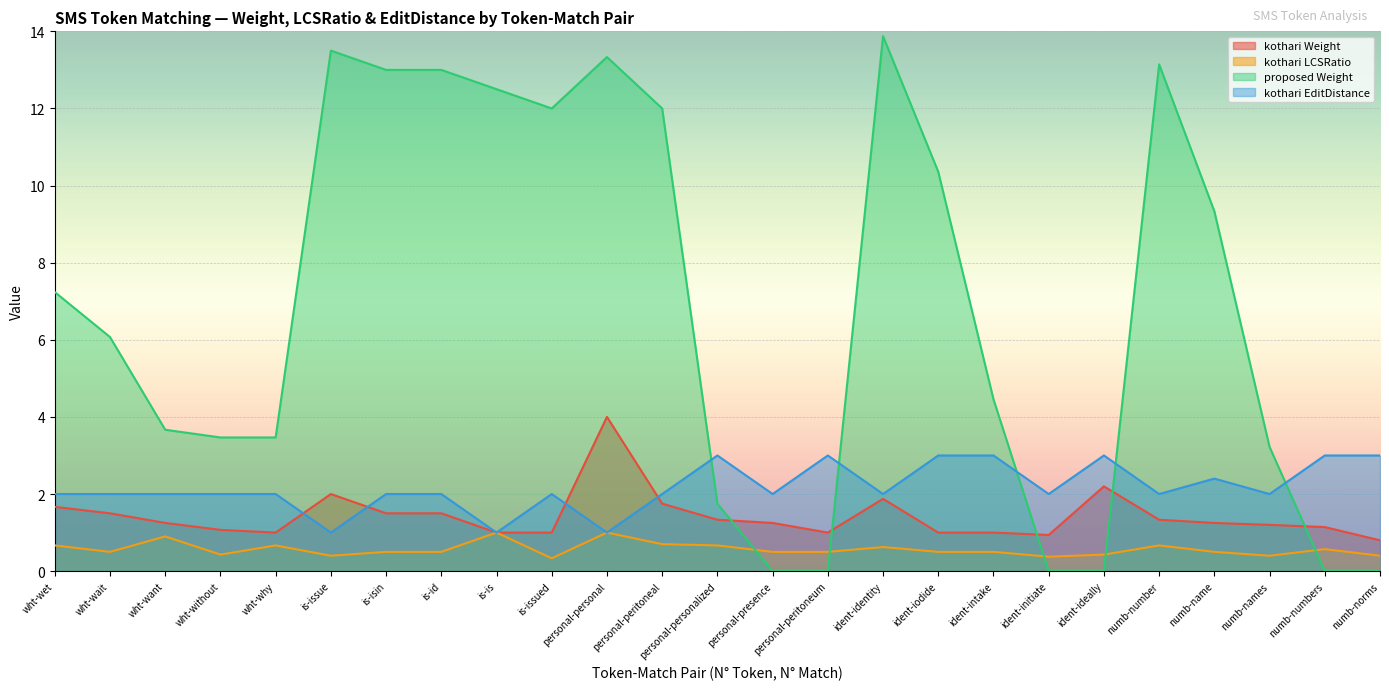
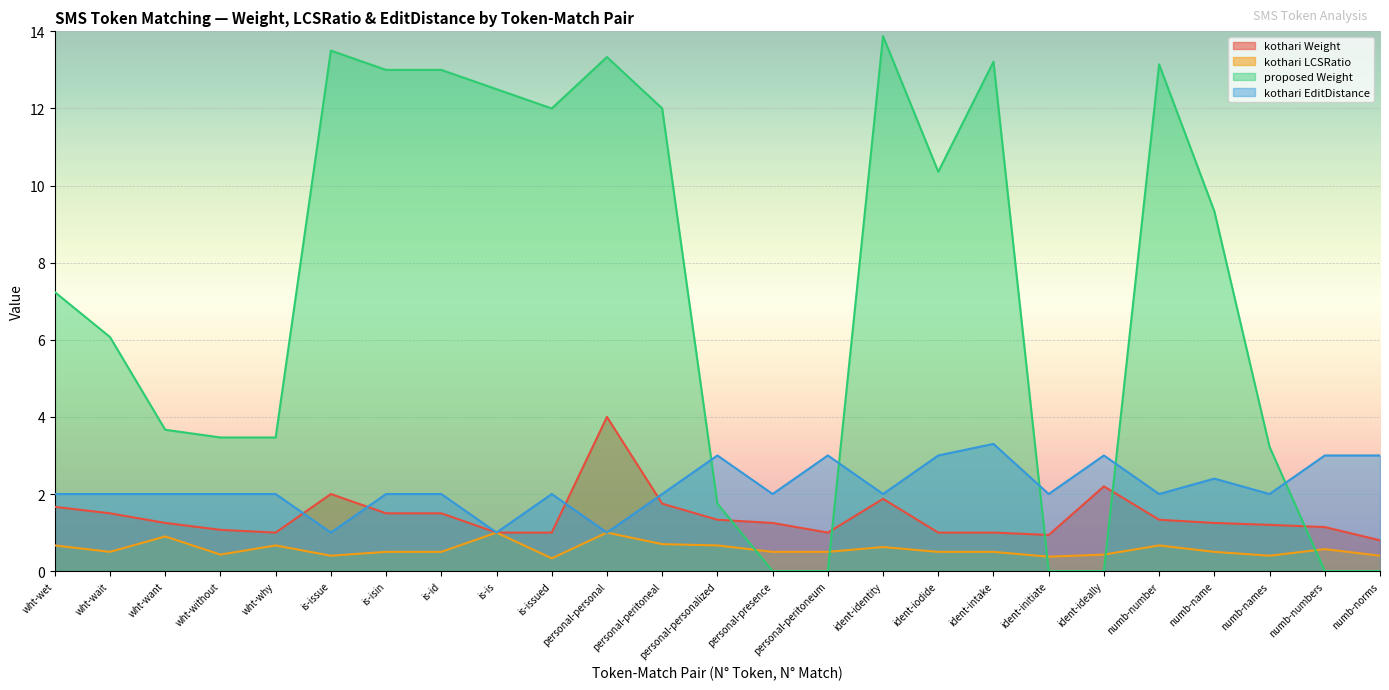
proposed Weight, ident-intake: 4.5 -> 13.2
kothari EditDistance, ident-intake: 3.0 -> 3.3
